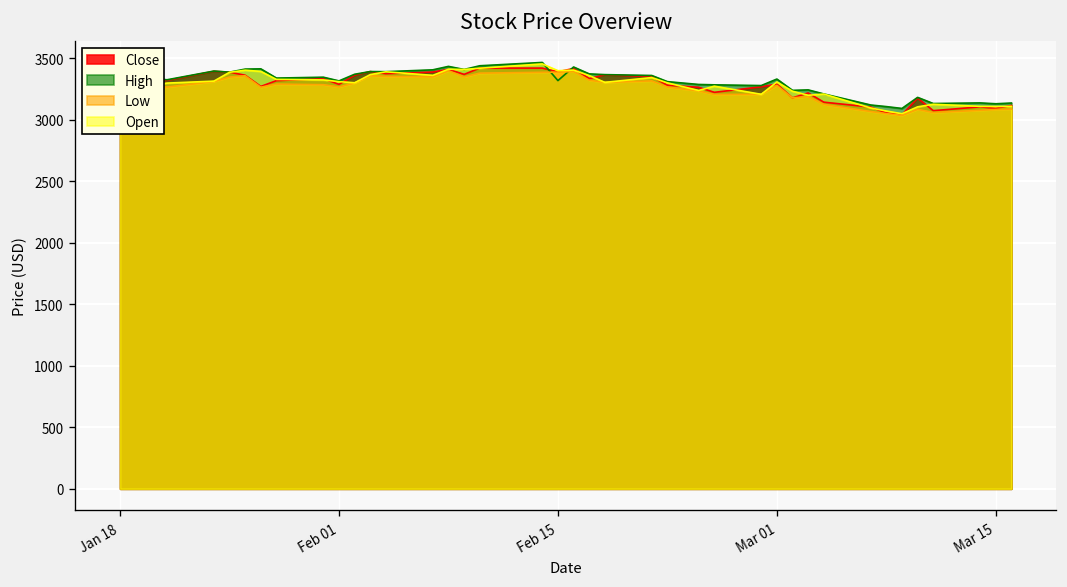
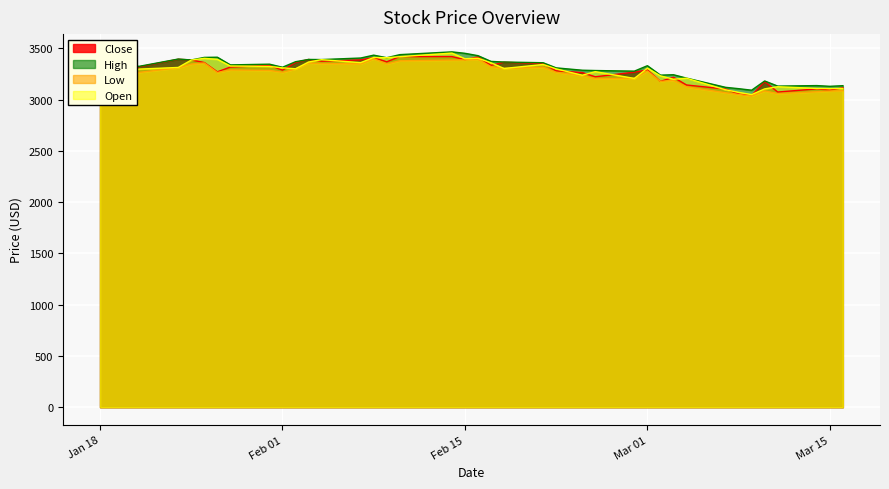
High, Feb 15: 3320 -> 3450
